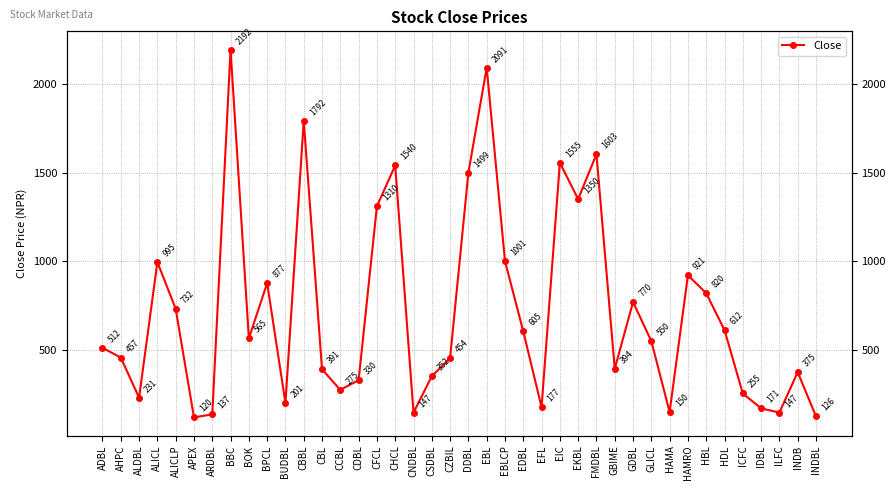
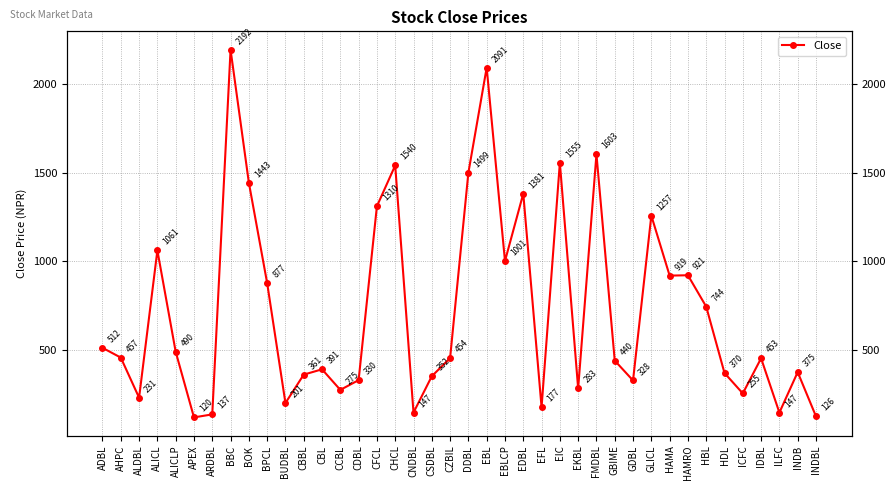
ALICL: 995 -> 1061
ALICLP: 732 -> 490
BOK: 565 -> 1443
CBBL: 1792 -> 361
EDBL: 605 -> 1381
EKBL: 1350 -> 283
GBIME: 394 -> 440
GDBL: 770 -> 328
GLICL: 550 -> 1257
HAMA: 150 -> 919
HBL: 820 -> 744
HDL: 612 -> 370
IDBL: 171 -> 453
